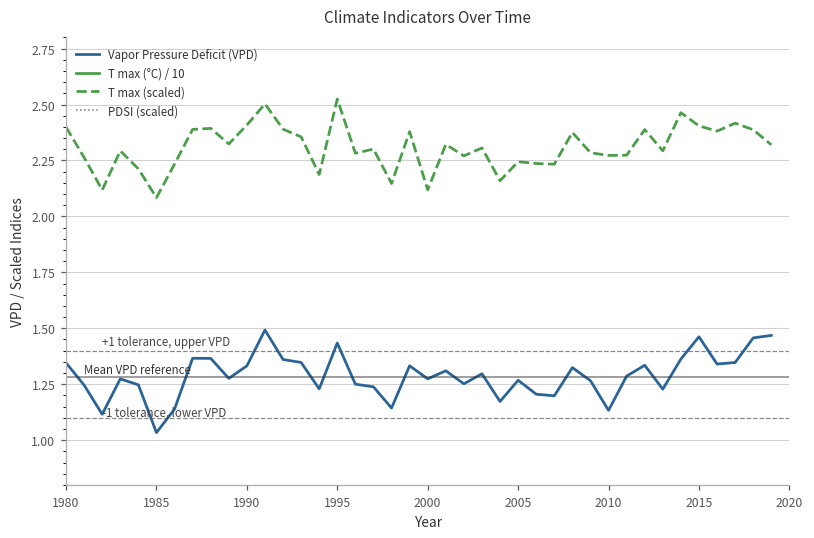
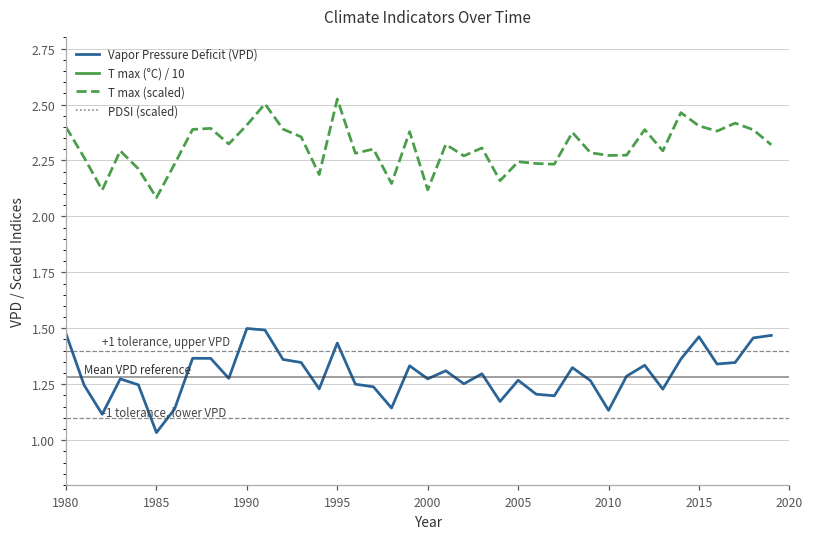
Vapor Pressure Deficit (VPD), 1980: 1.35 -> 1.47
Vapor Pressure Deficit (VPD), 1990: 1.33 -> 1.50
